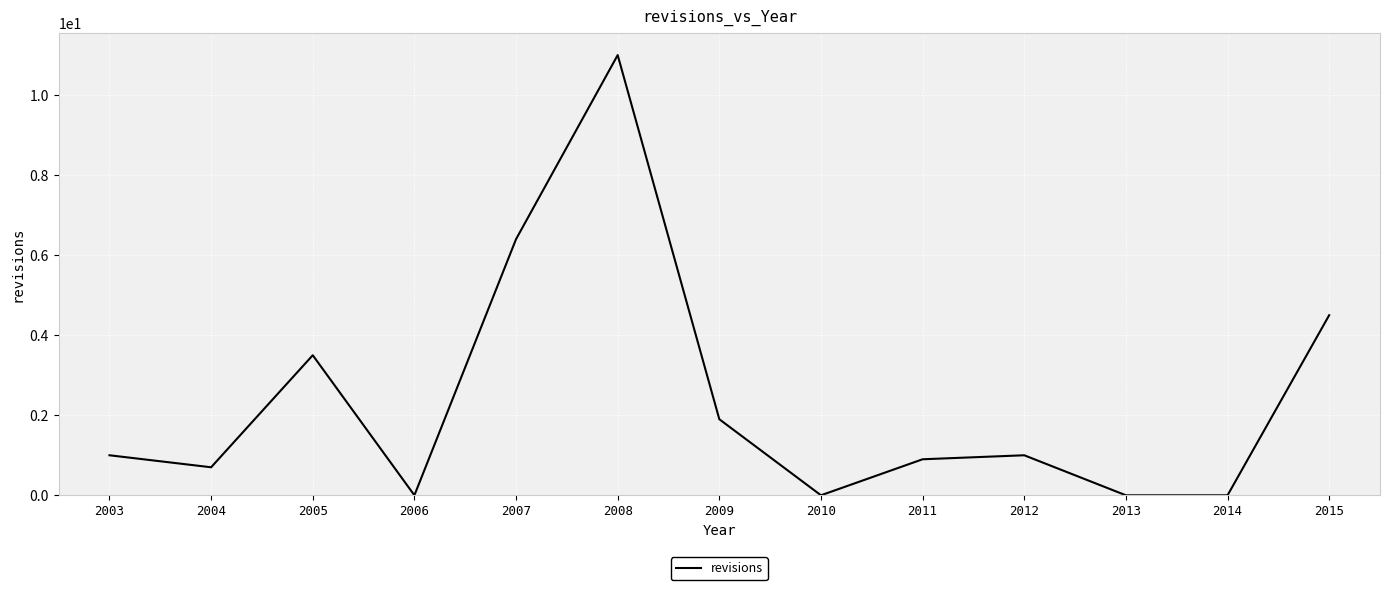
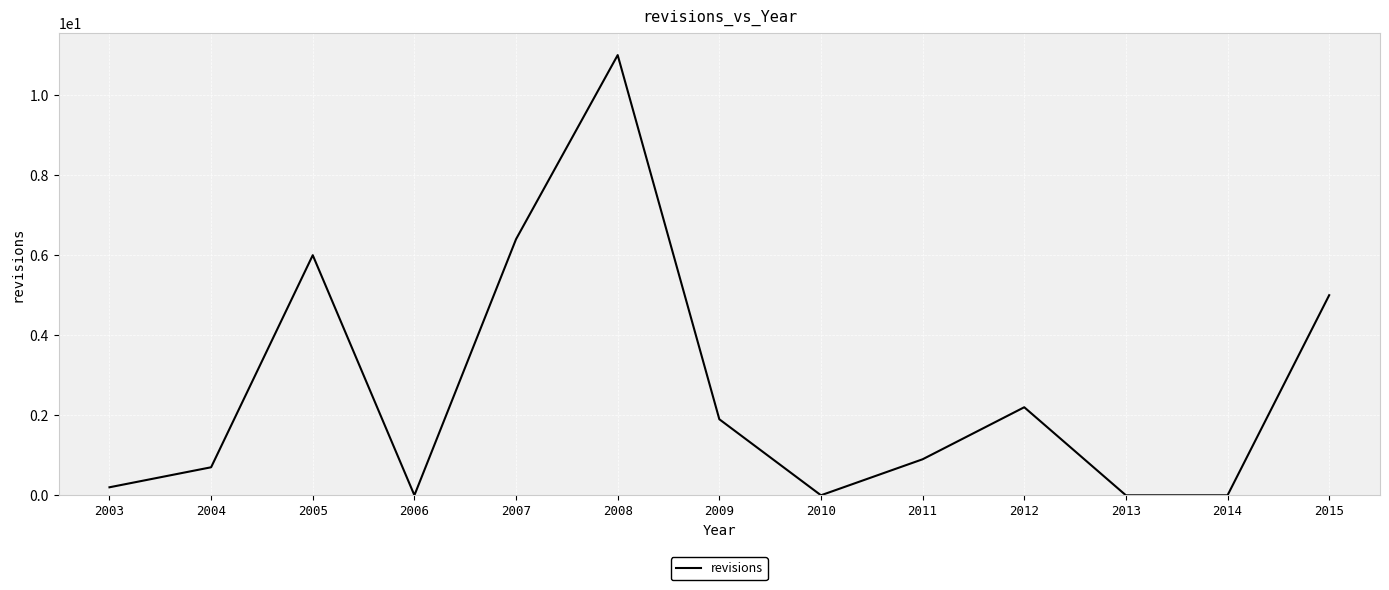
2003: 1.0 -> 0.2
2005: 3.5 -> 6.0
2012: 1.0 -> 2.2
2015: 4.5 -> 5.0
